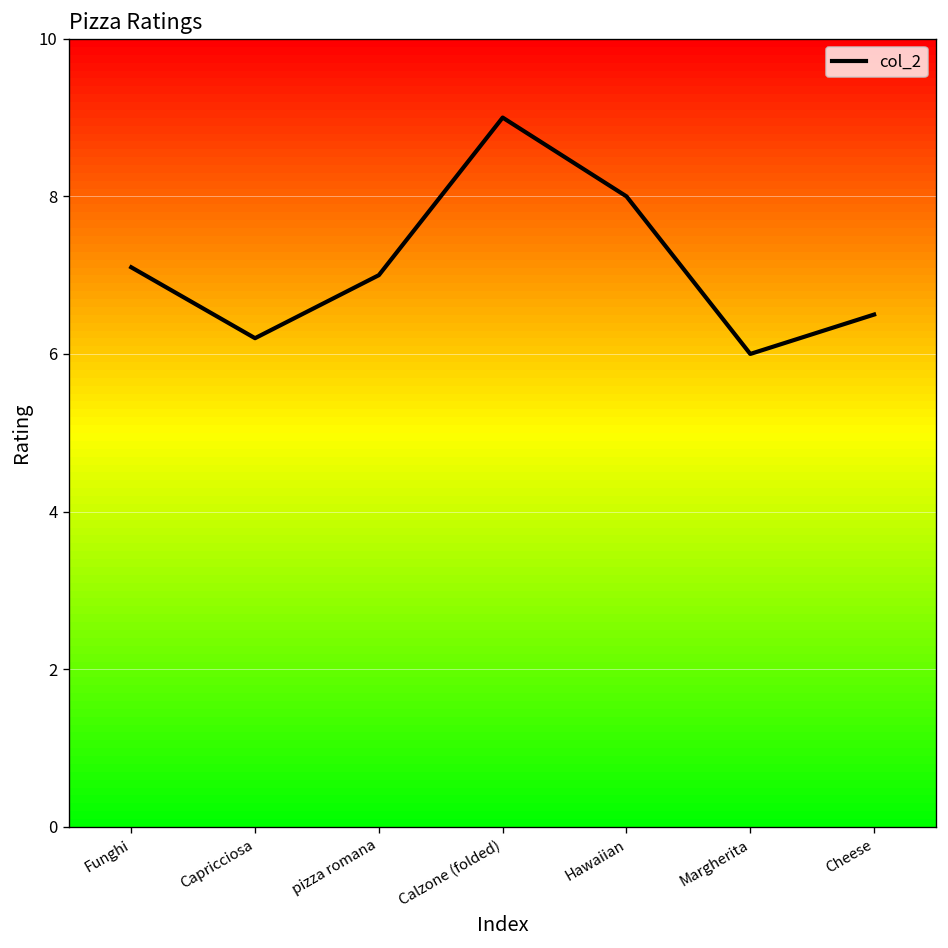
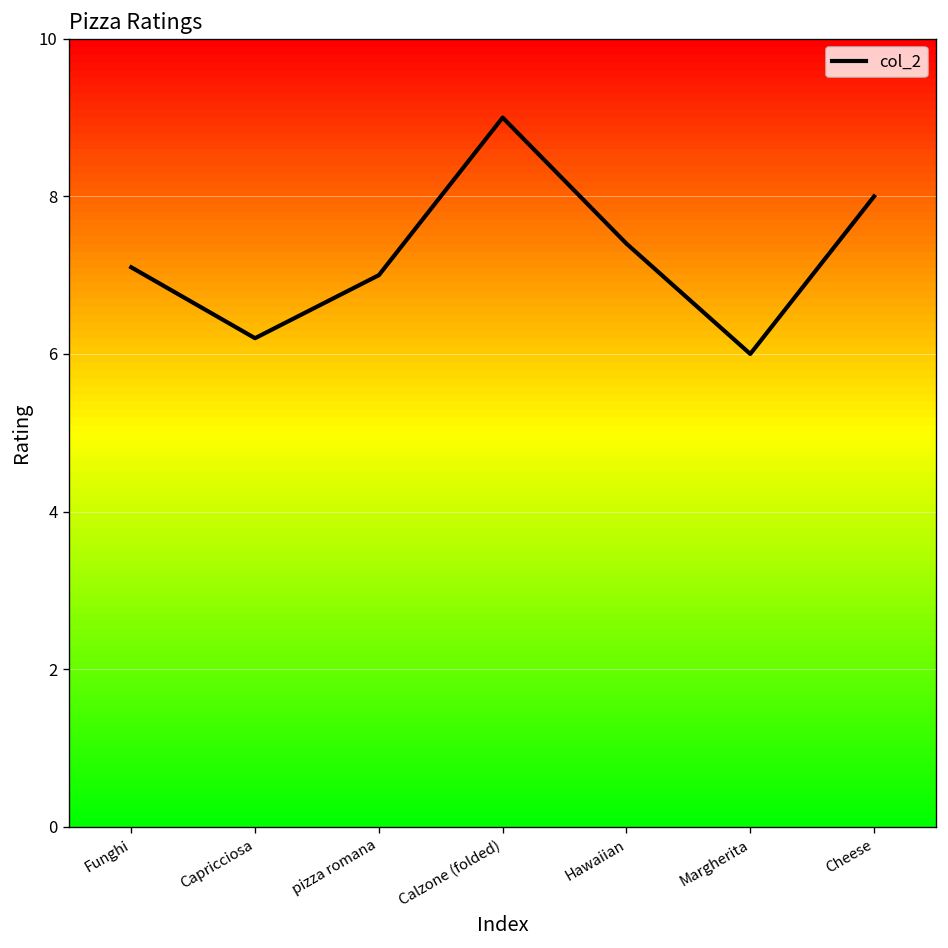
Hawaiian: 8.0 -> 7.4
Cheese: 6.5 -> 8.0
